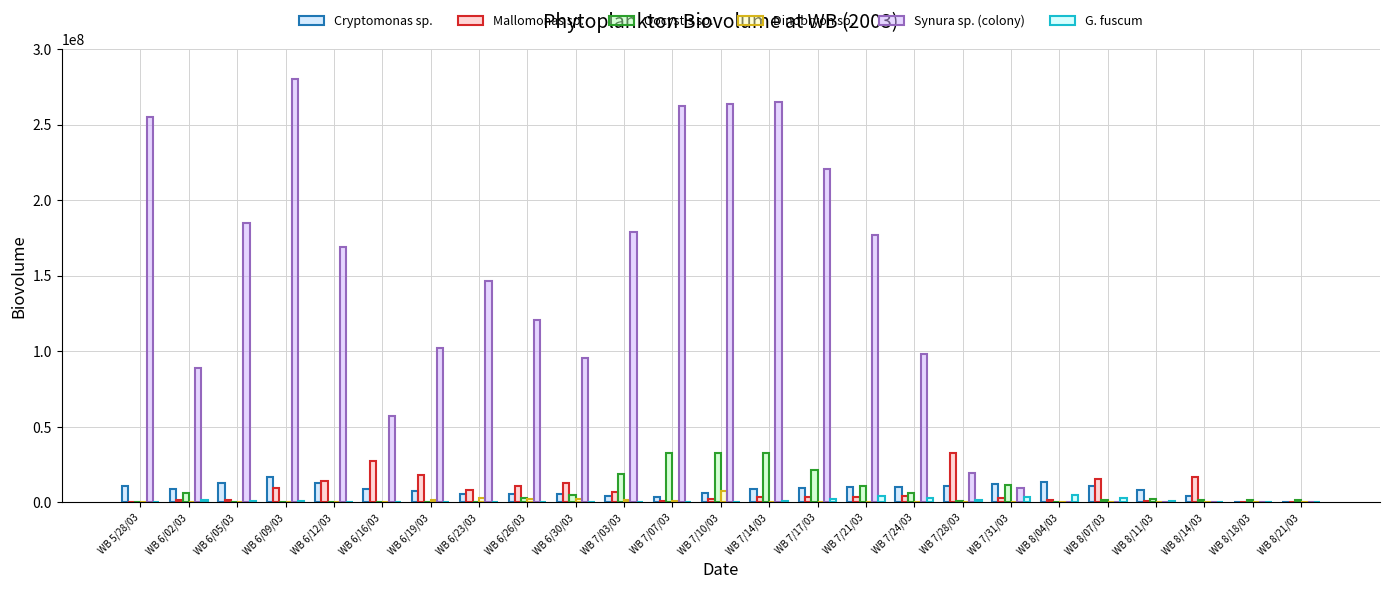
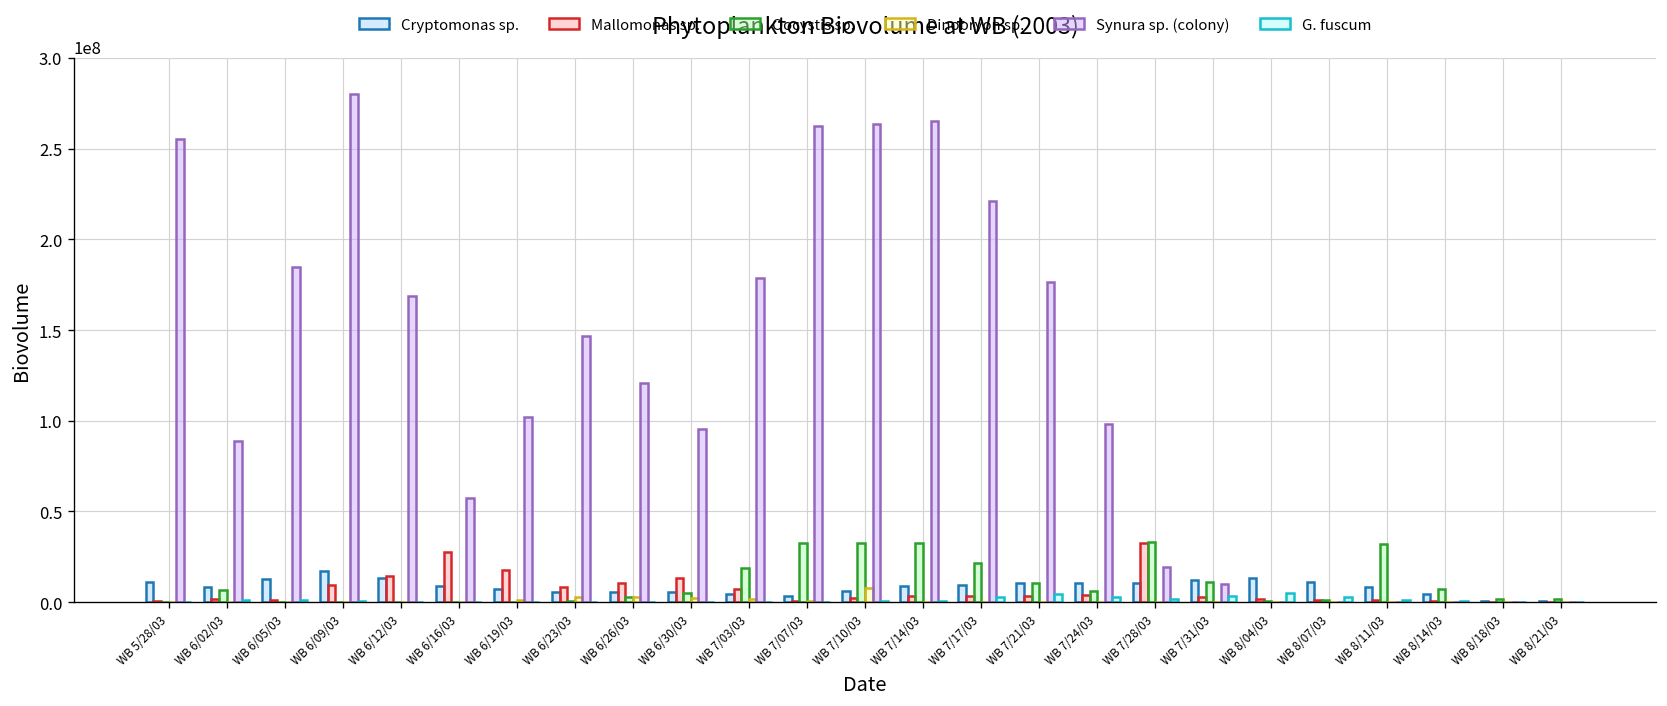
Oocystis sp., WB 7/28/03: 1000000 -> 33000000
Mallomonas sp., WB 8/07/03: 15000000 -> 1000000
Oocystis sp., WB 8/11/03: 2000000 -> 32000000
Mallomonas sp., WB 8/14/03: 17000000 -> 0
Oocystis sp., WB 8/14/03: 2000000 -> 7000000
